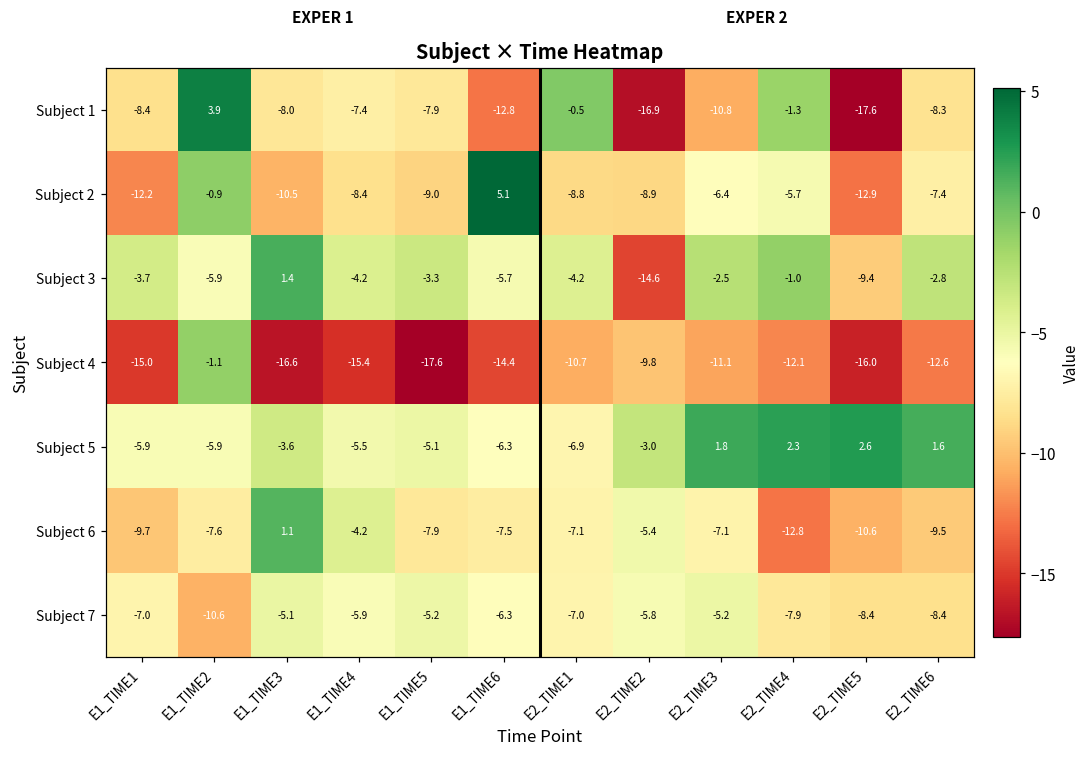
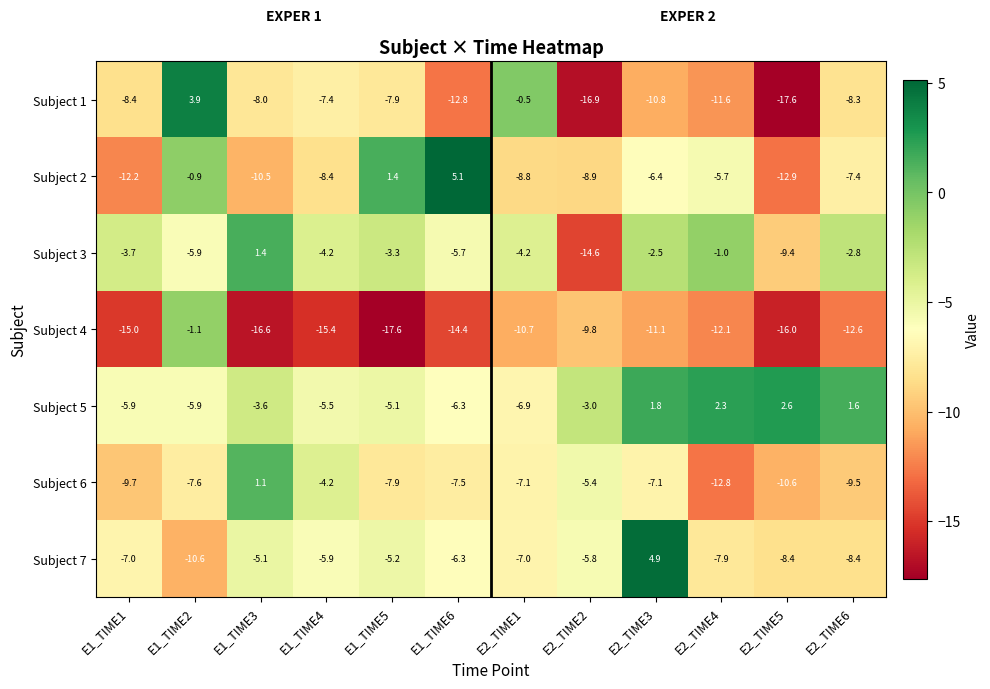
Subject 1, E2_TIME4: -1.3 -> -11.6
Subject 2, E1_TIME5: -9.0 -> 1.4
Subject 7, E2_TIME3: -5.2 -> 4.9
